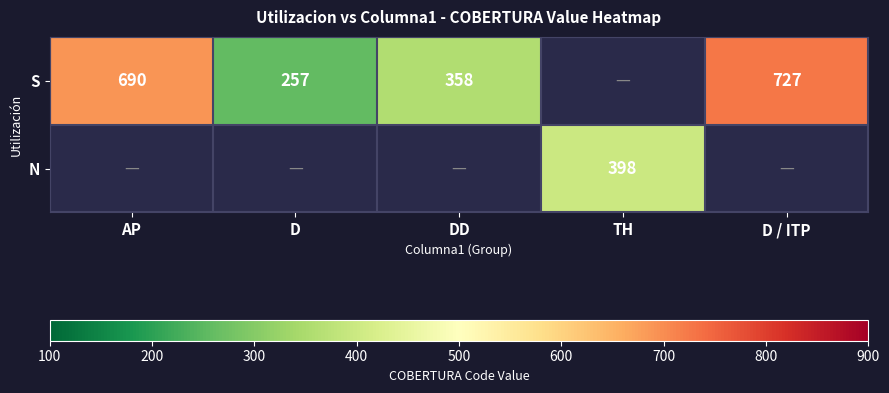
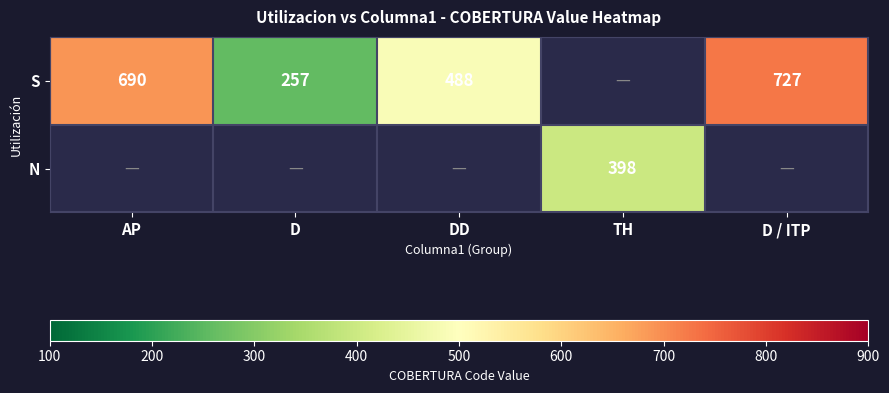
S, DD: 358 -> 488
